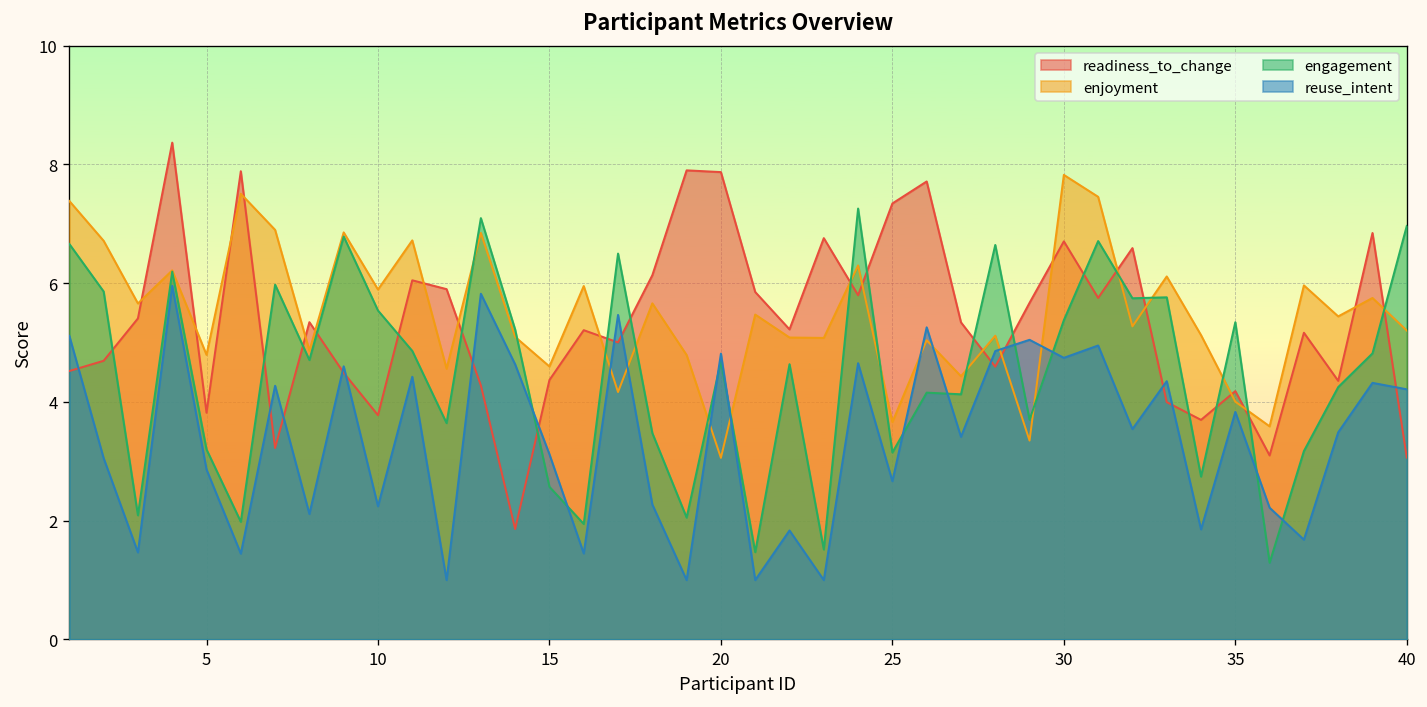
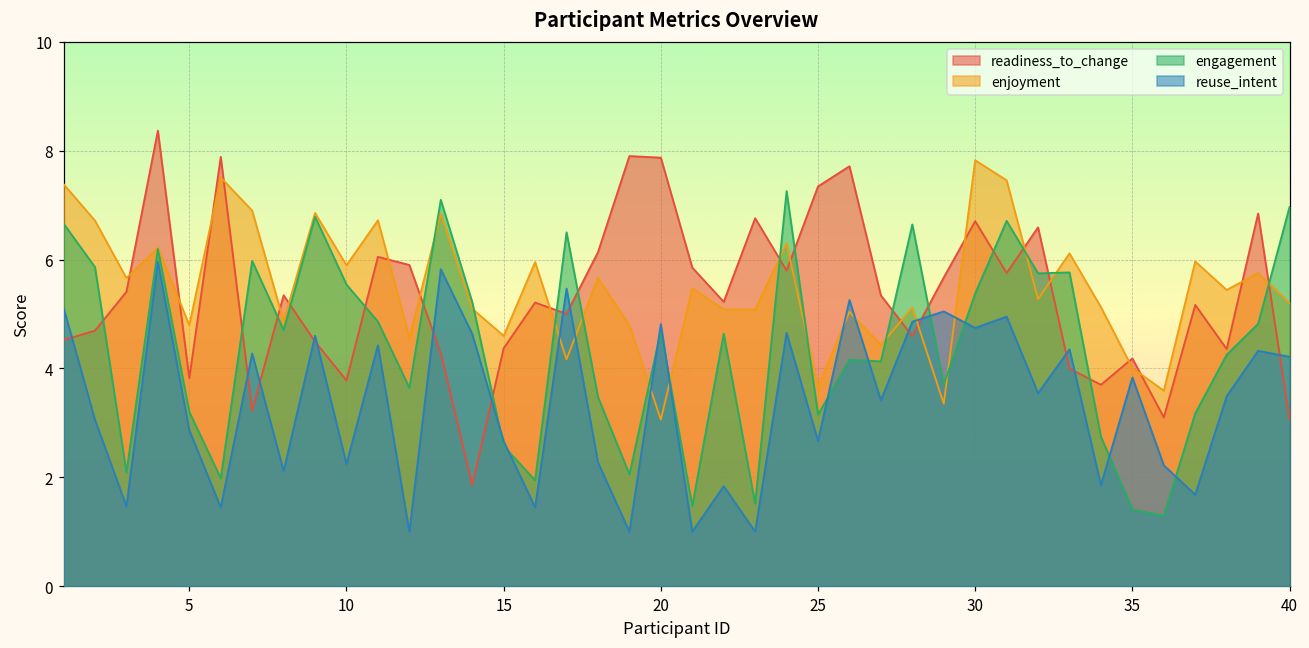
reuse_intent, 15: 3.1 -> 2.7
engagement, 35: 5.3 -> 1.4
